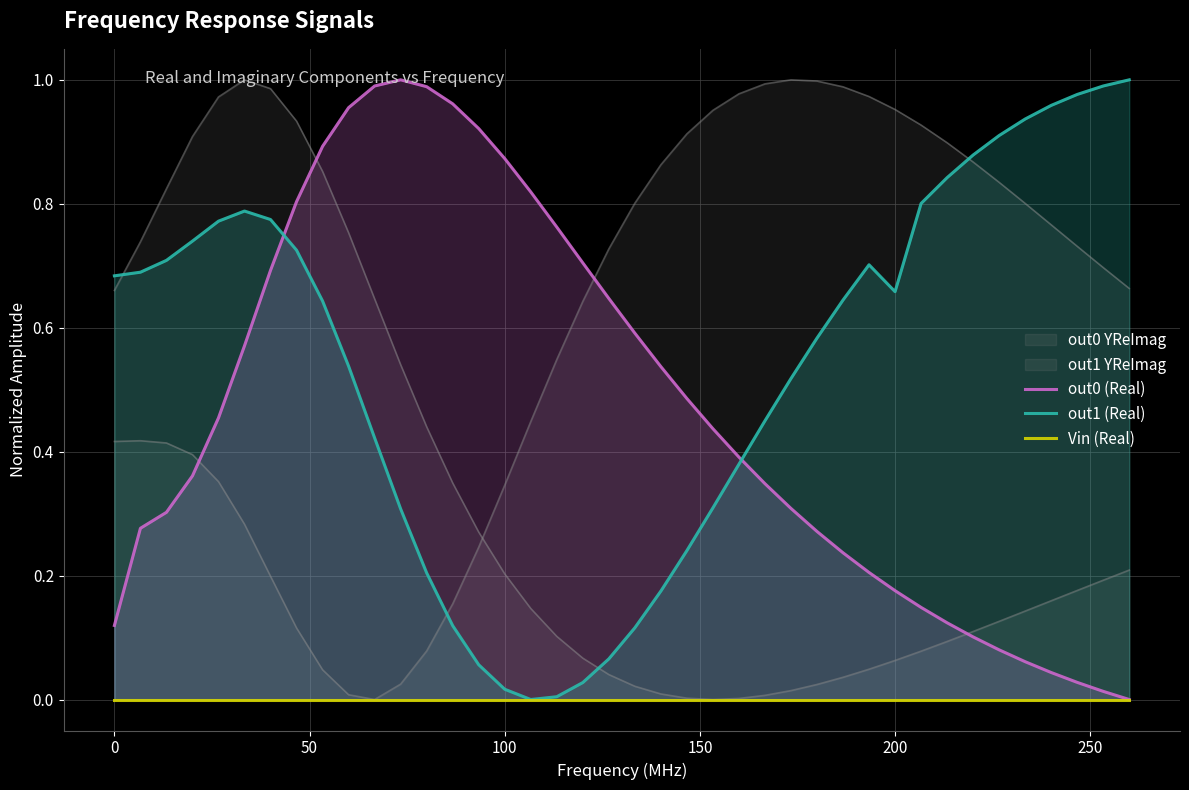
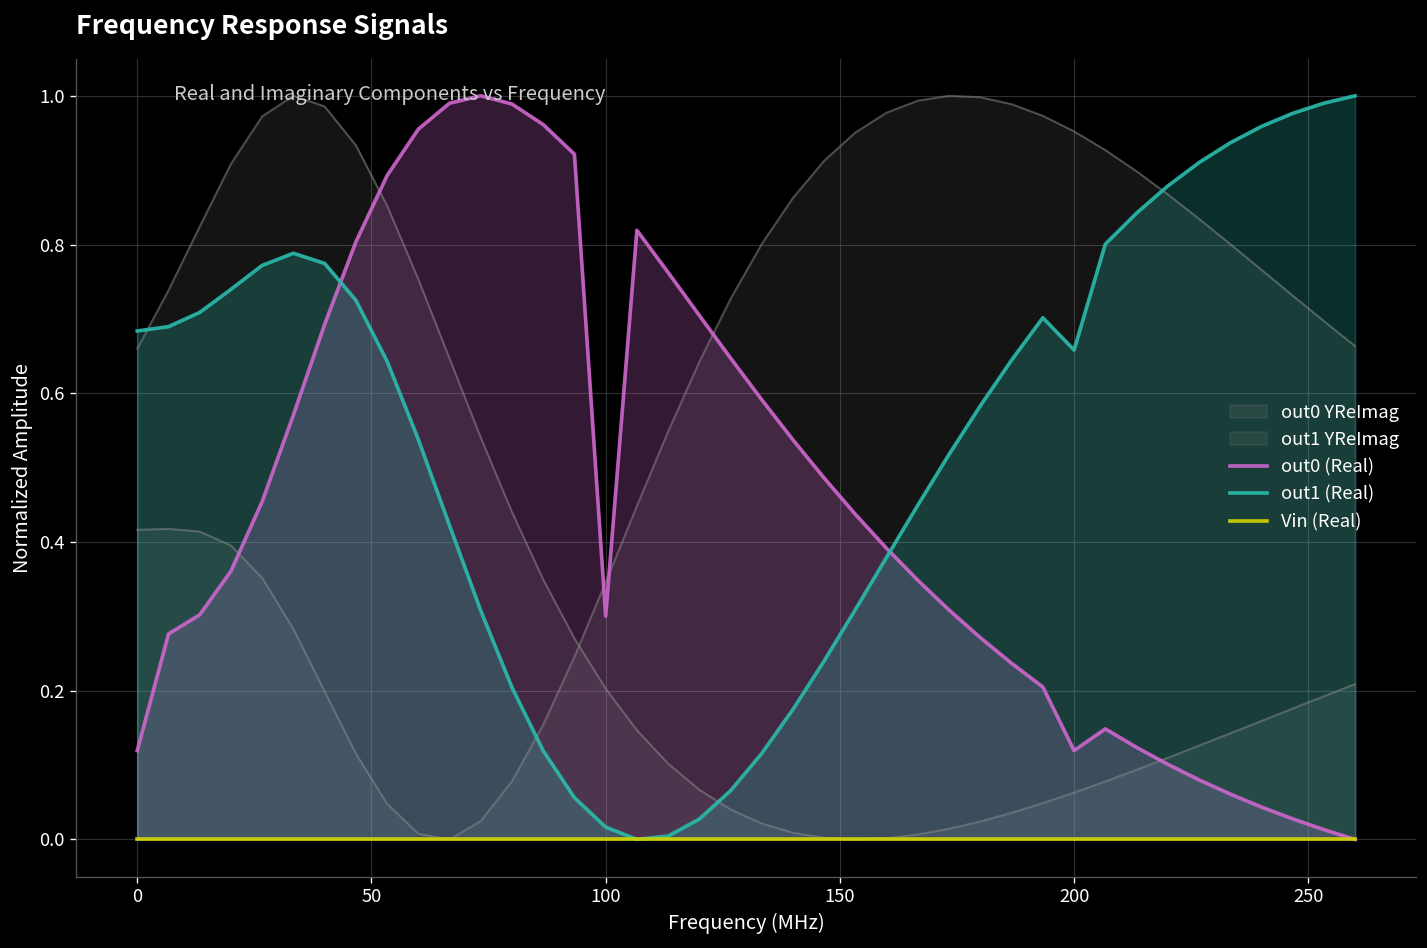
out0 (Real), 100: 0.87 -> 0.30
out0 (Real), 200: 0.18 -> 0.12
